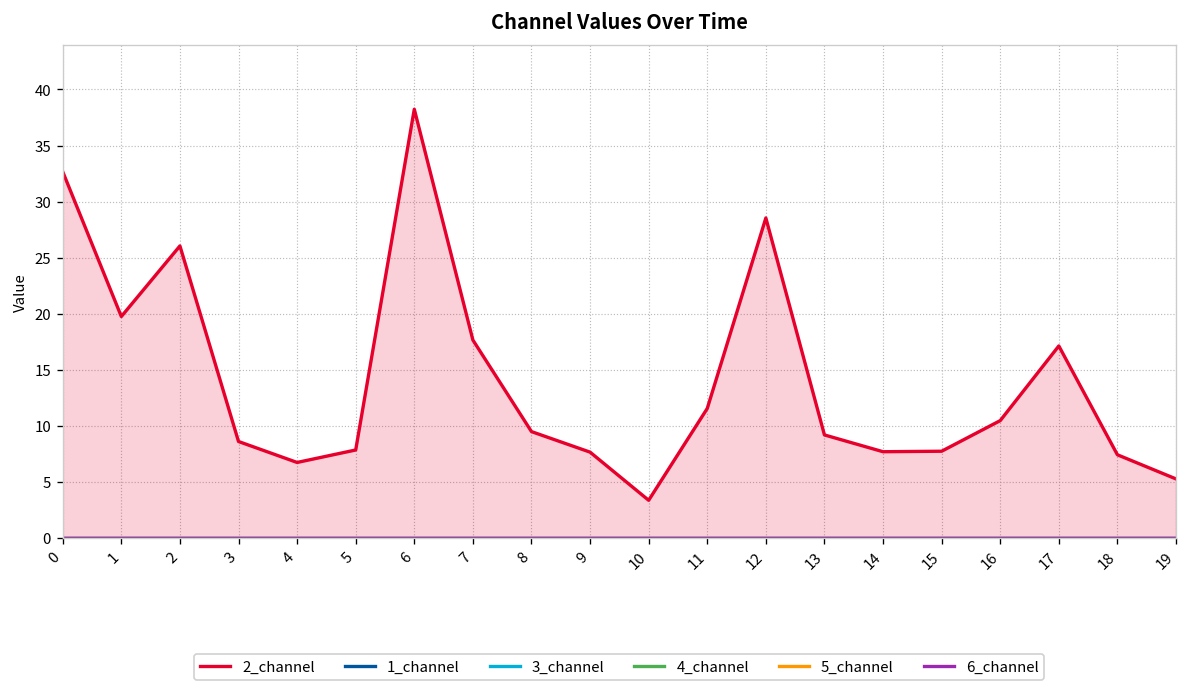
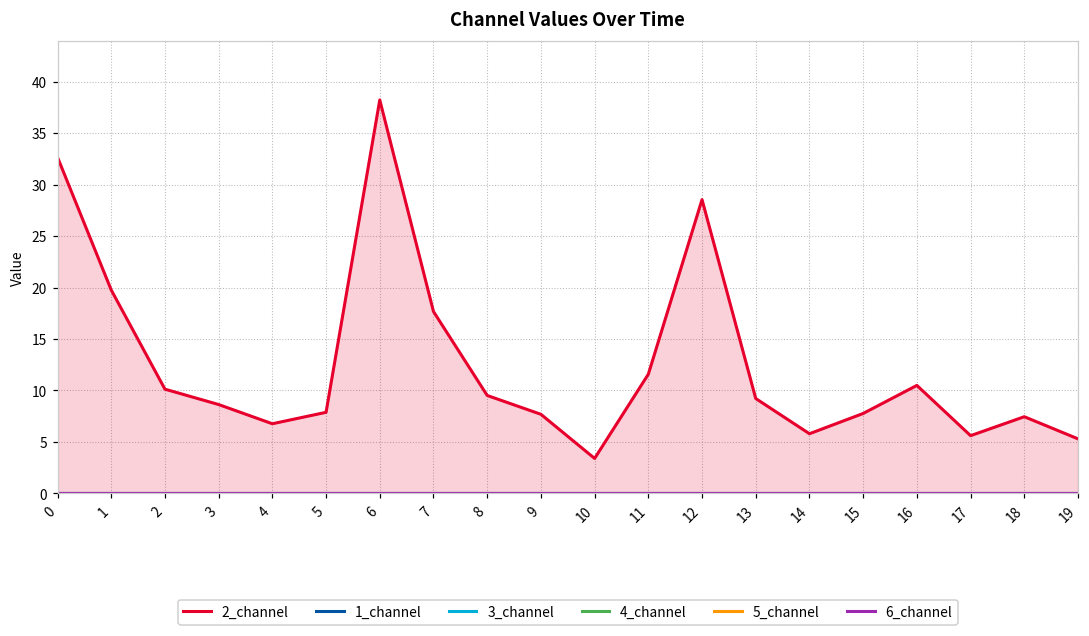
2_channel, 2: 26 -> 10
2_channel, 14: 8 -> 6
2_channel, 17: 17 -> 6
